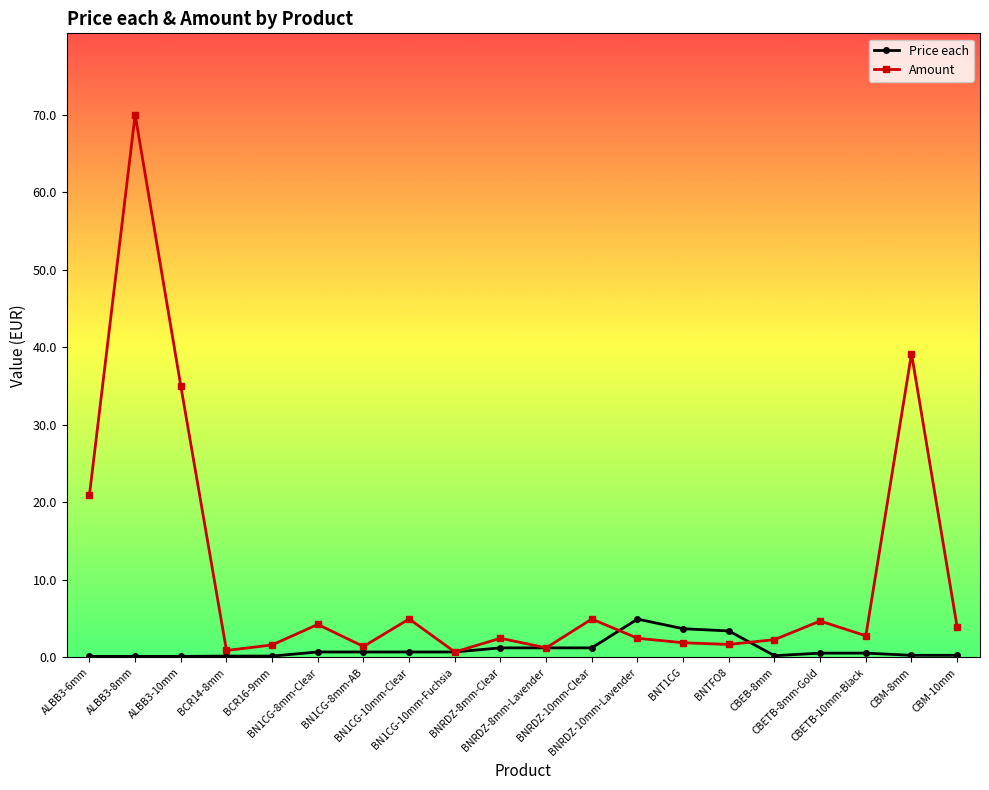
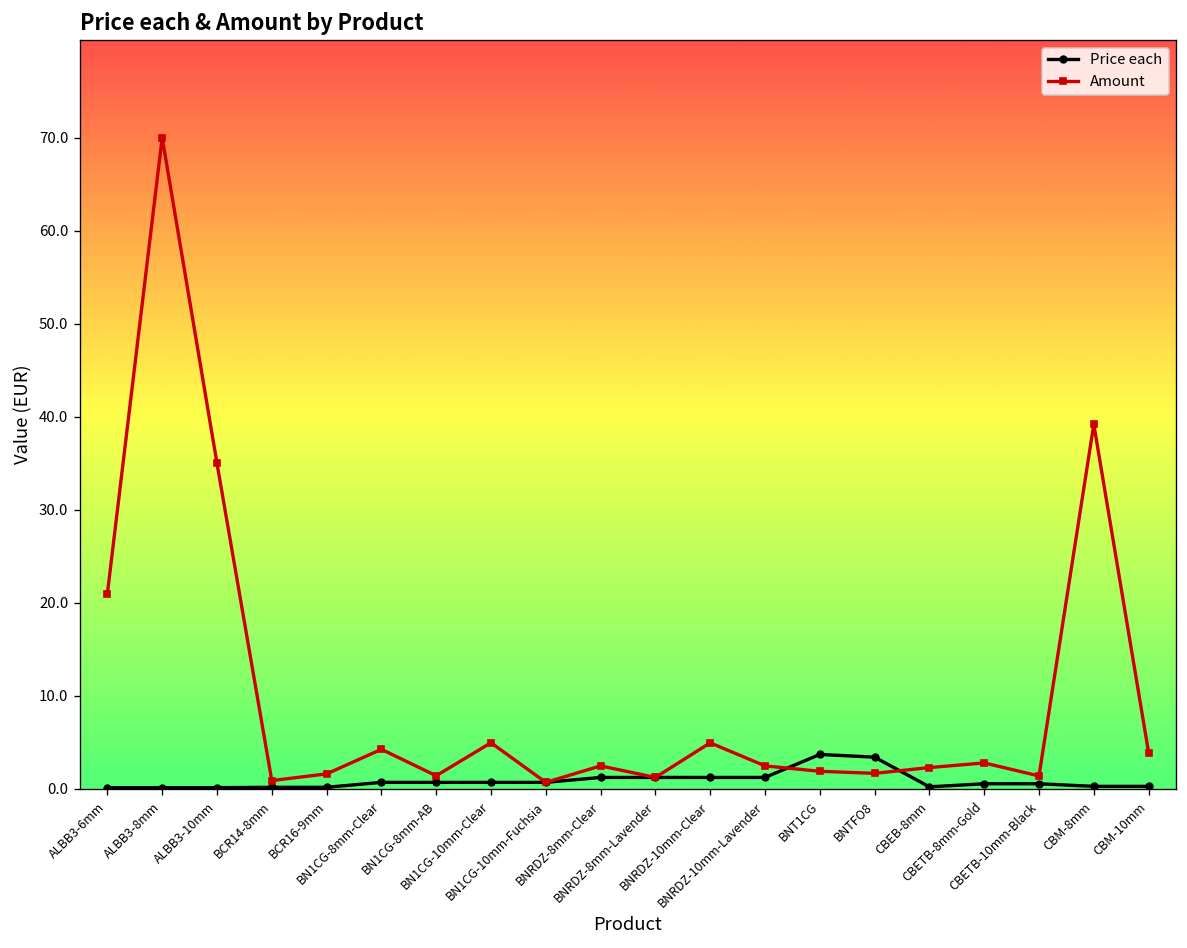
Price each, BNRDZ-10mm-Lavender: 5 -> 1
Amount, CBETB-8mm-Gold: 5 -> 3
Amount, CBETB-10mm-Black: 3 -> 1
